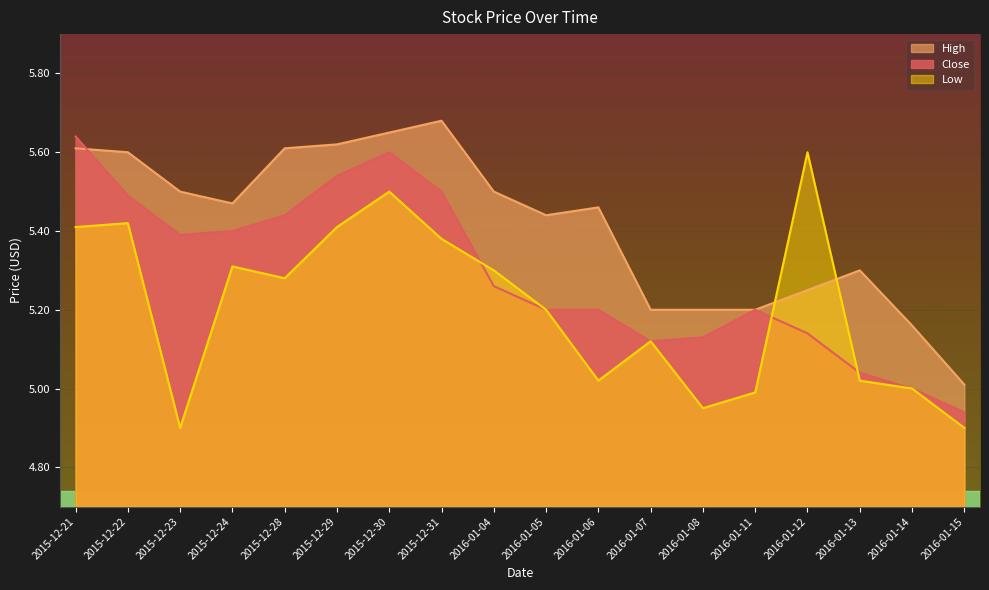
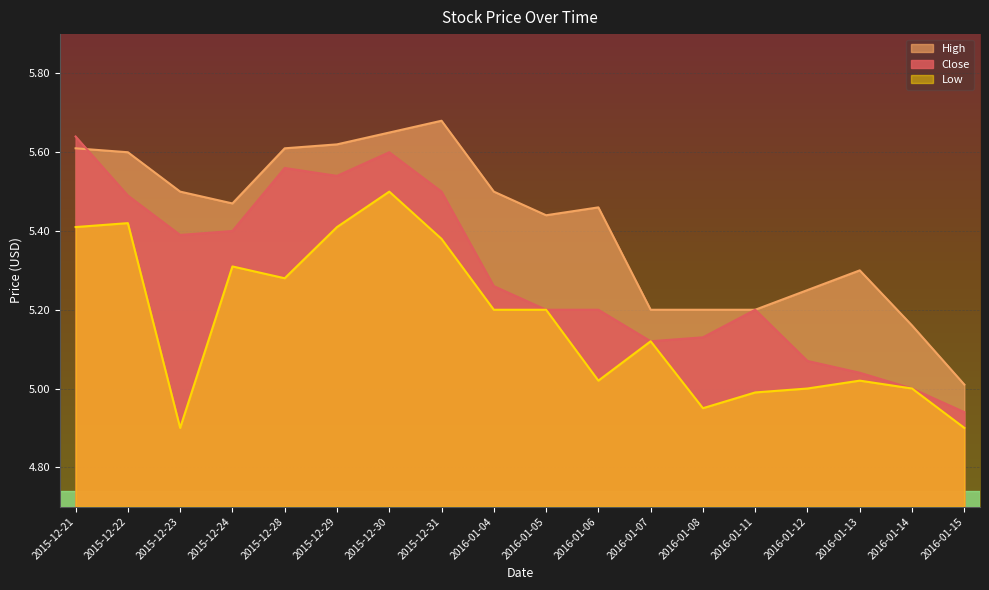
Close, 2015-12-28: 5.44 -> 5.56
Low, 2016-01-04: 5.3 -> 5.2
Close, 2016-01-12: 5.14 -> 5.07
Low, 2016-01-12: 5.6 -> 5.0
